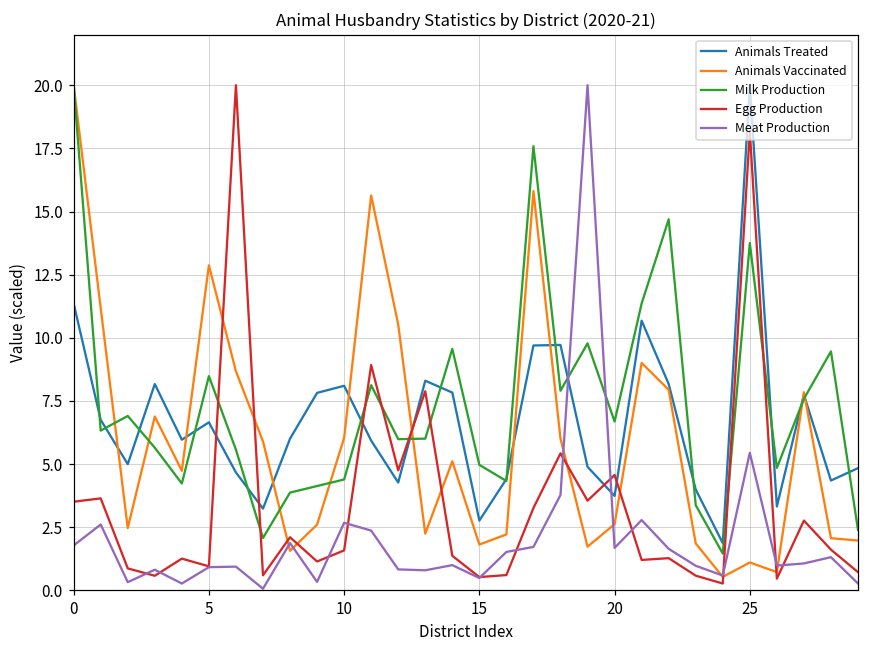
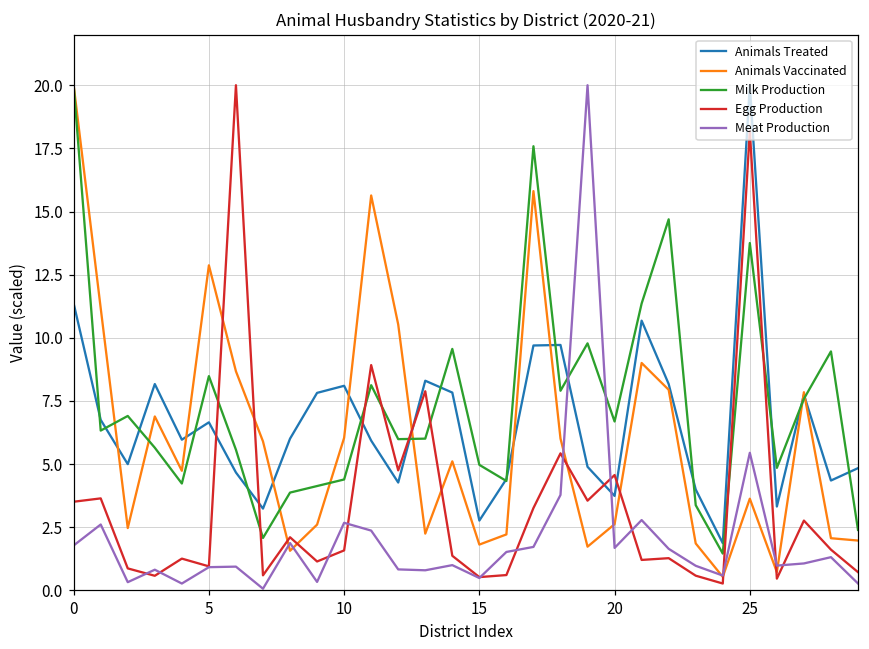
Animals Vaccinated, 25: 1.1 -> 3.6
